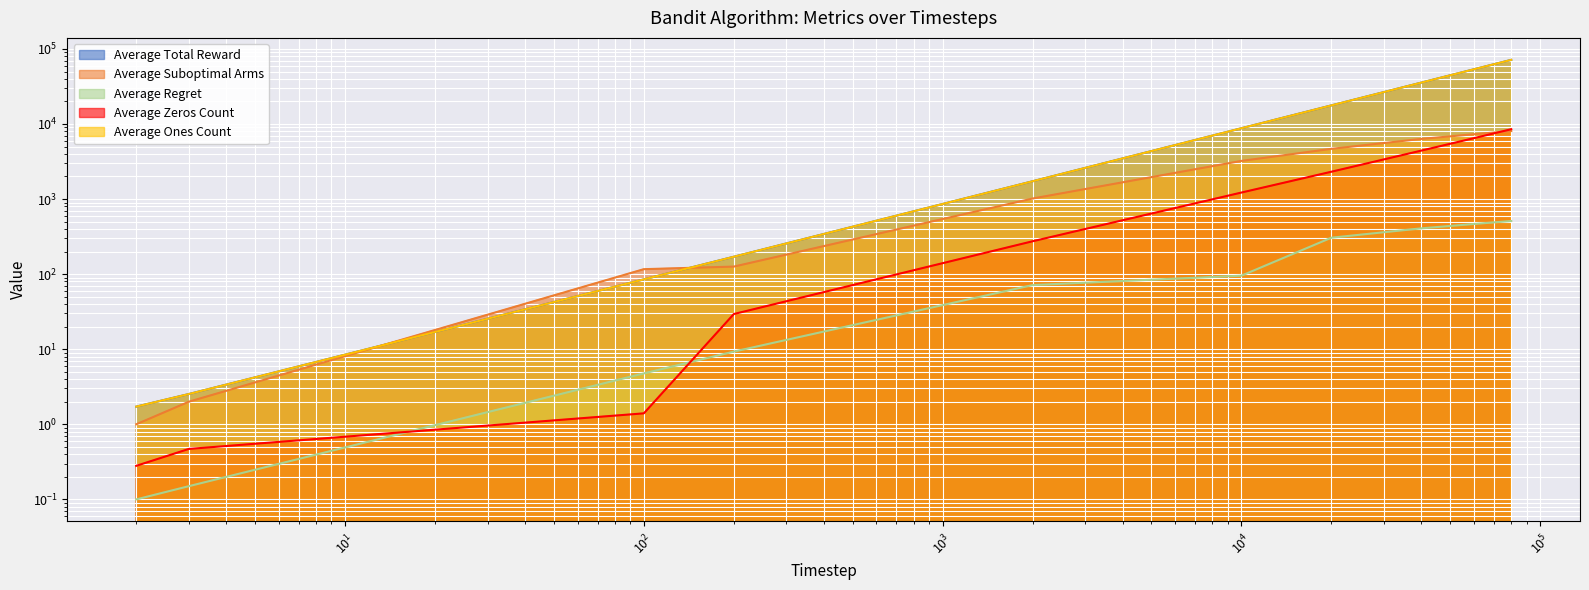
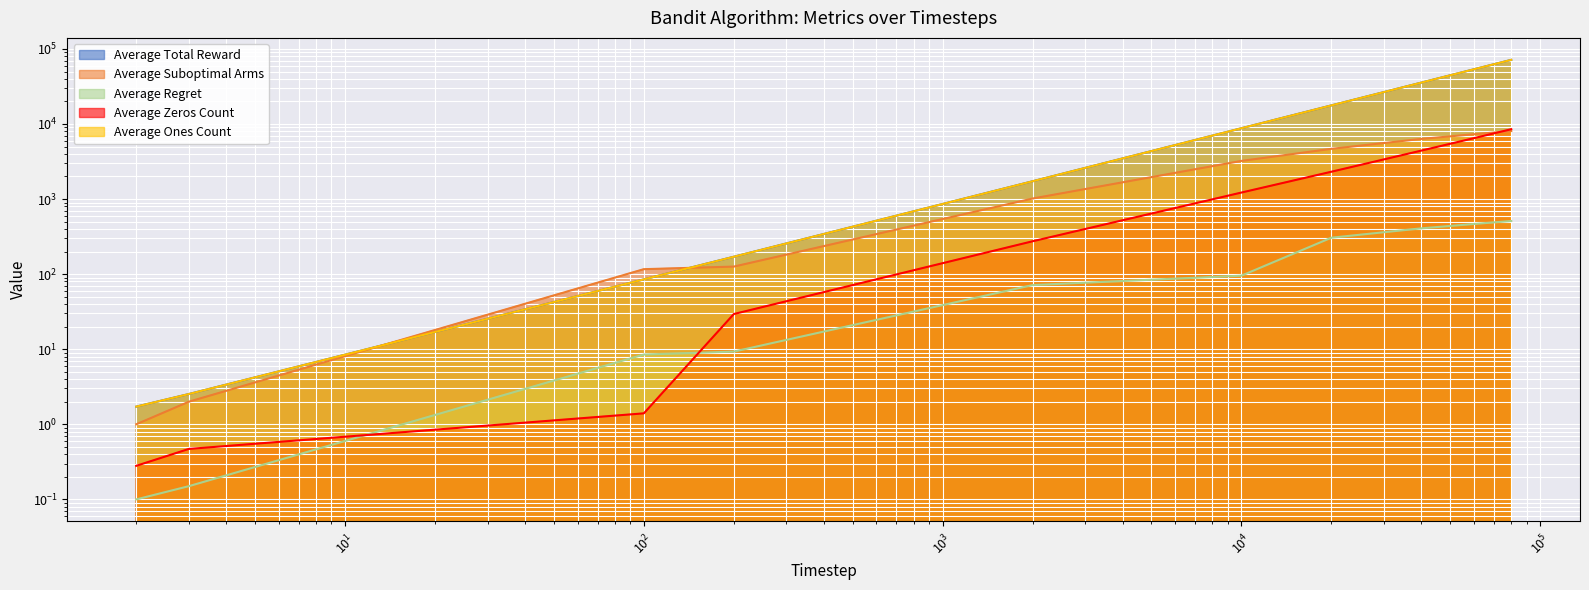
Average Regret, 10^2: 5 -> 8
